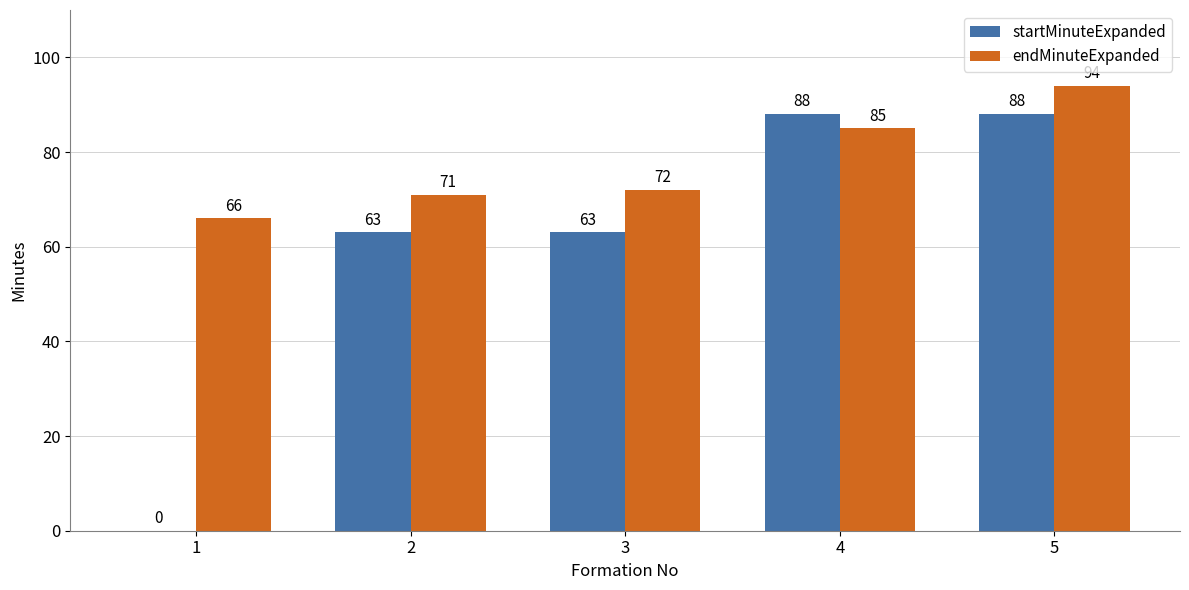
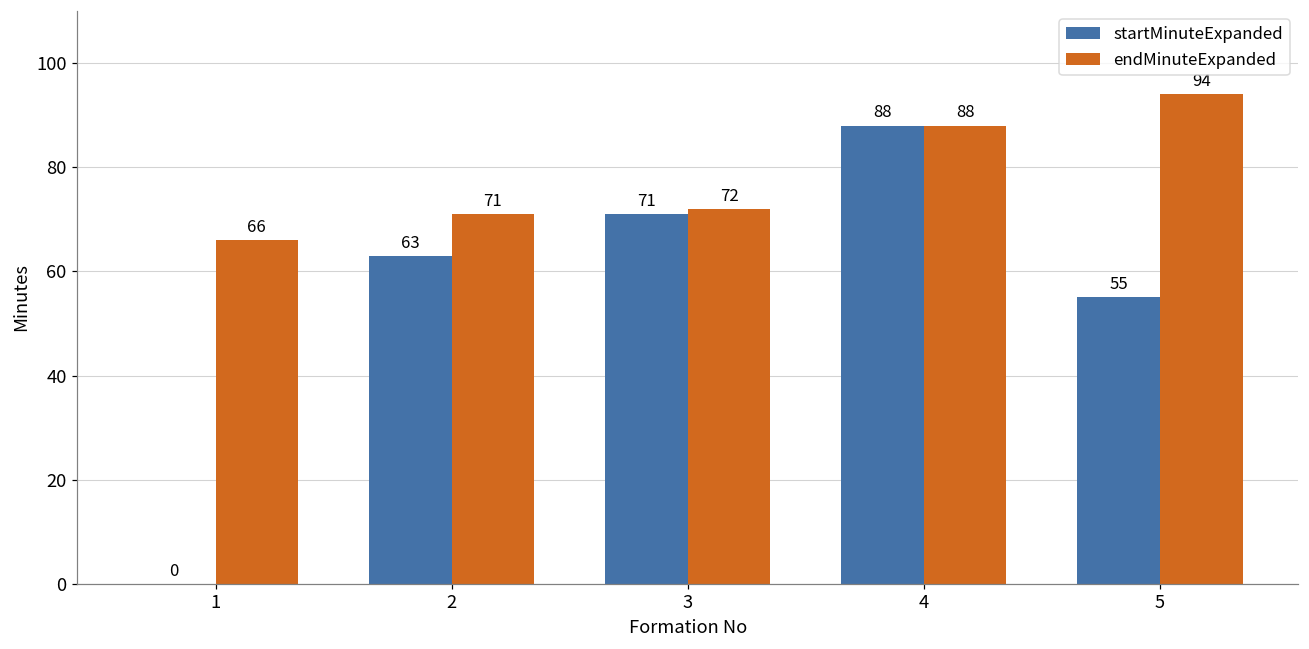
startMinuteExpanded, 3: 63 -> 71
endMinuteExpanded, 4: 85 -> 88
startMinuteExpanded, 5: 88 -> 55
